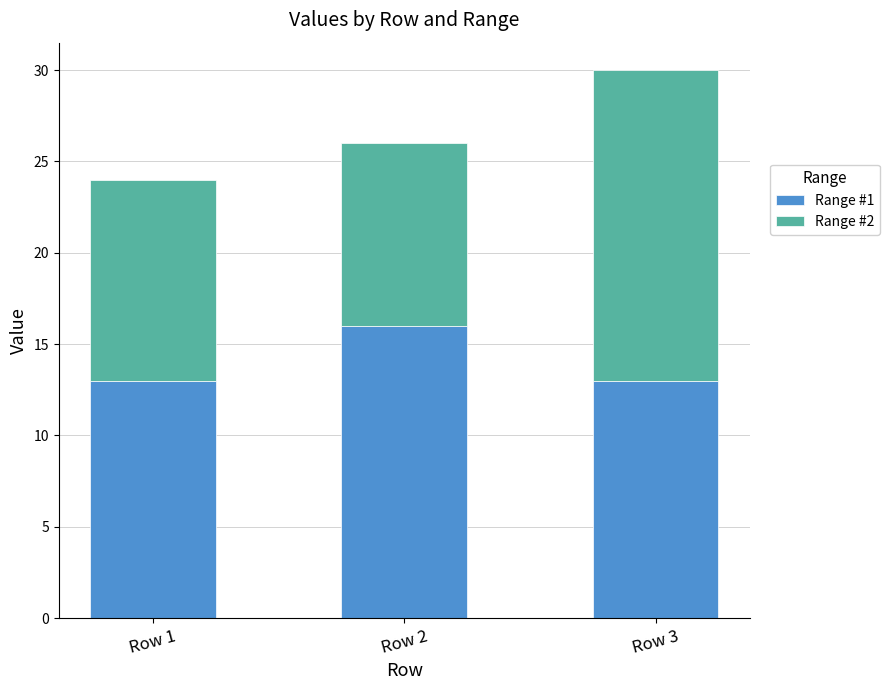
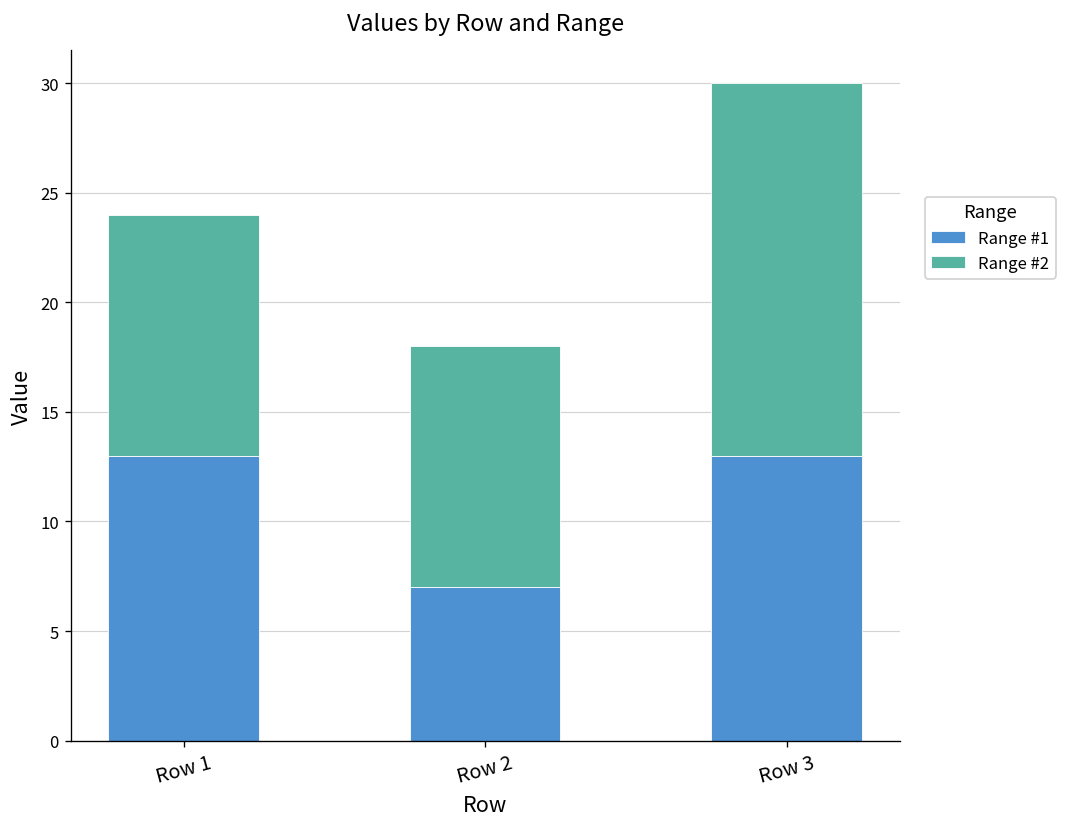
Range #1, Row 2: 16 -> 7
Range #2, Row 2: 10 -> 11
